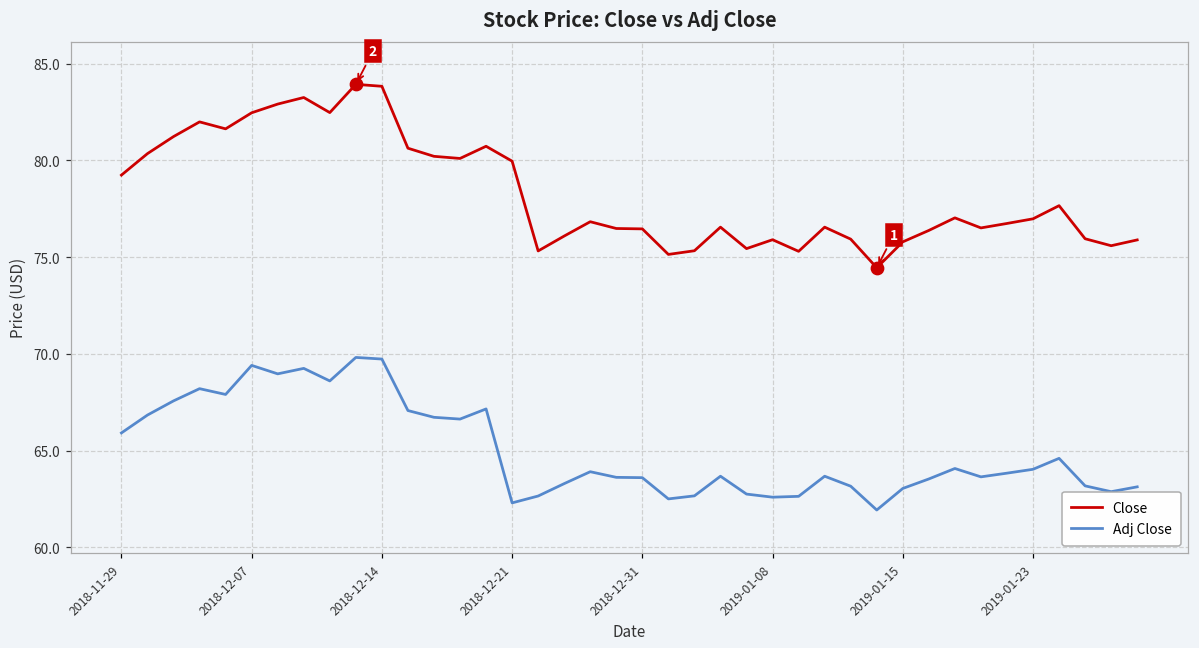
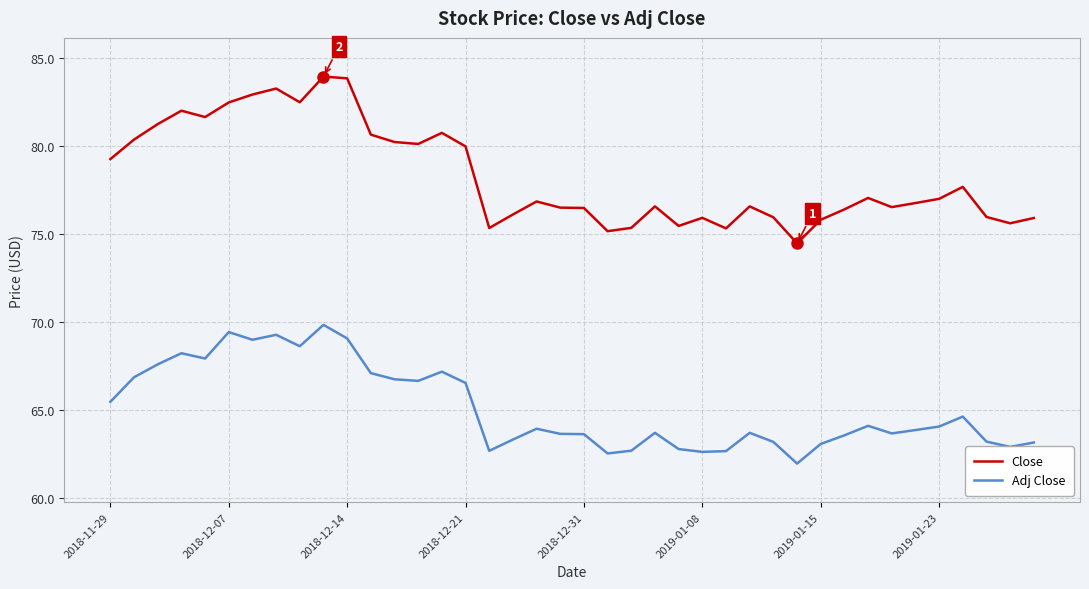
Adj Close, 2018-11-29: 65.9 -> 65.4
Adj Close, 2018-12-14: 69.7 -> 69.0
Adj Close, 2018-12-21: 62.3 -> 66.5
